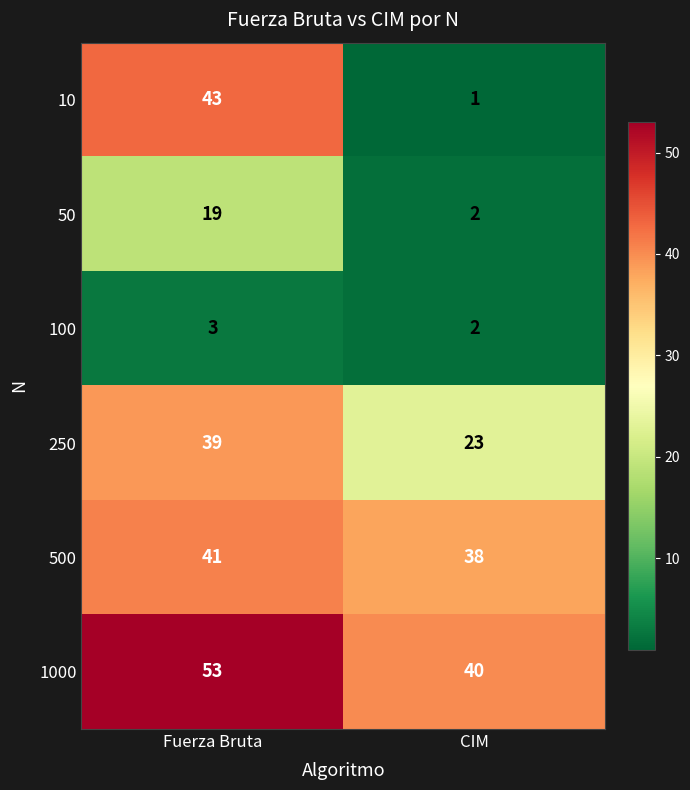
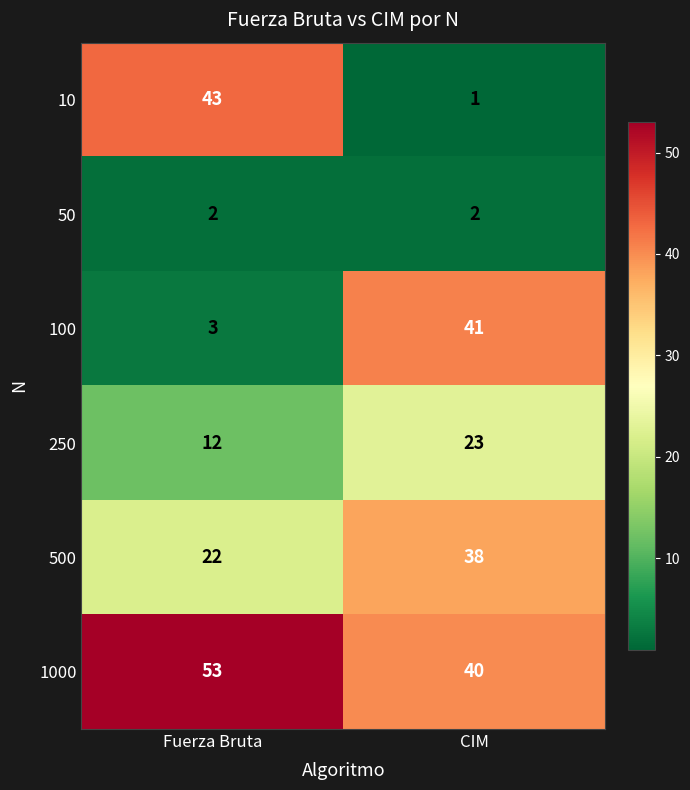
50, Fuerza Bruta: 19 -> 2
100, CIM: 2 -> 41
250, Fuerza Bruta: 39 -> 12
500, Fuerza Bruta: 41 -> 22
